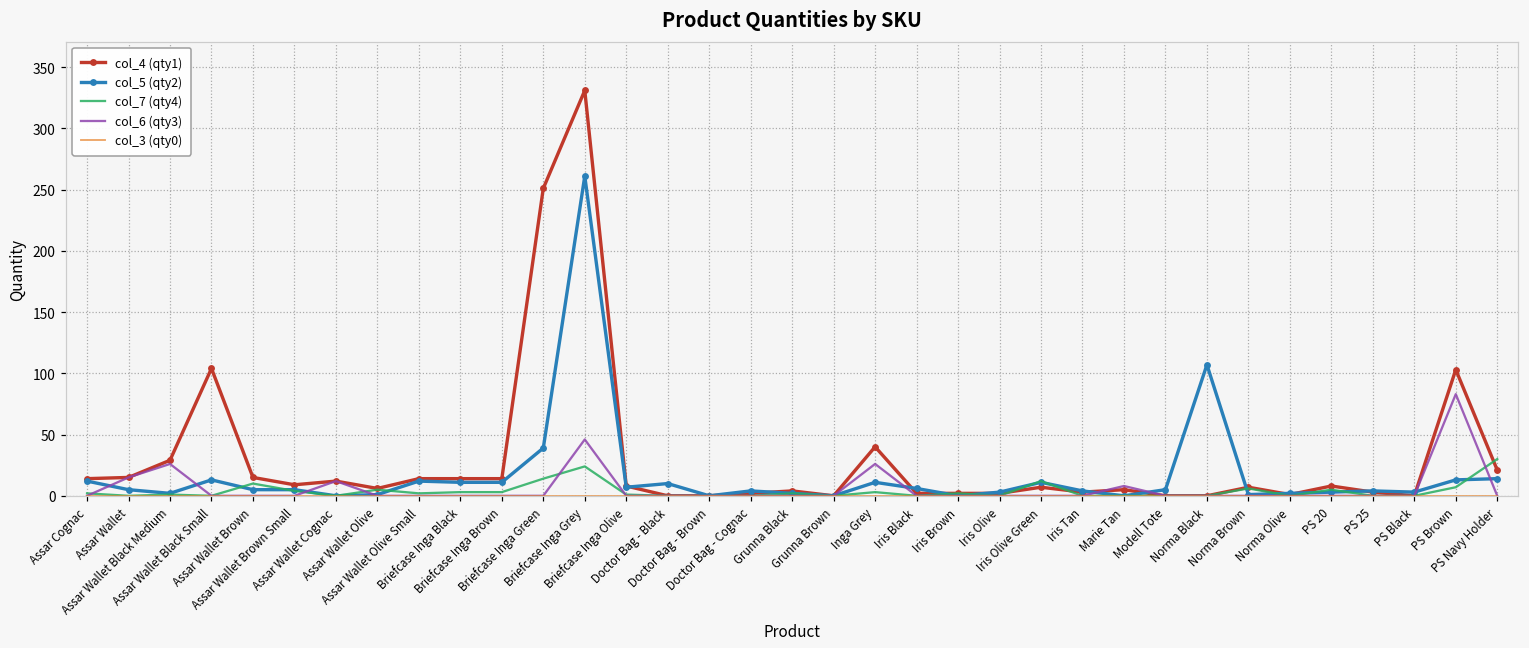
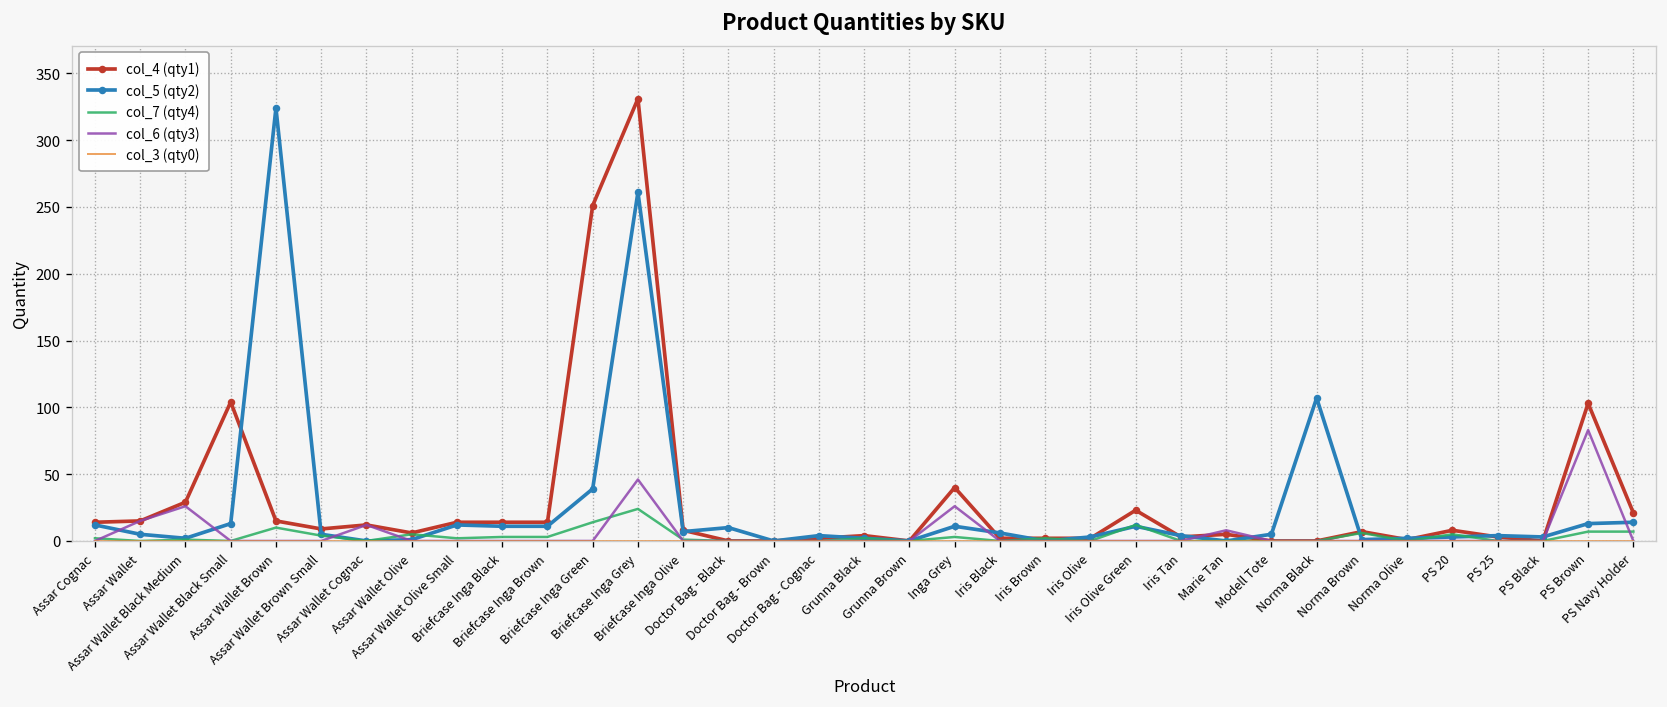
col_5 (qty2), Assar Wallet Brown: 5 -> 324
col_4 (qty1), Iris Olive Green: 7 -> 23
col_7 (qty4), PS Navy Holder: 30 -> 7
